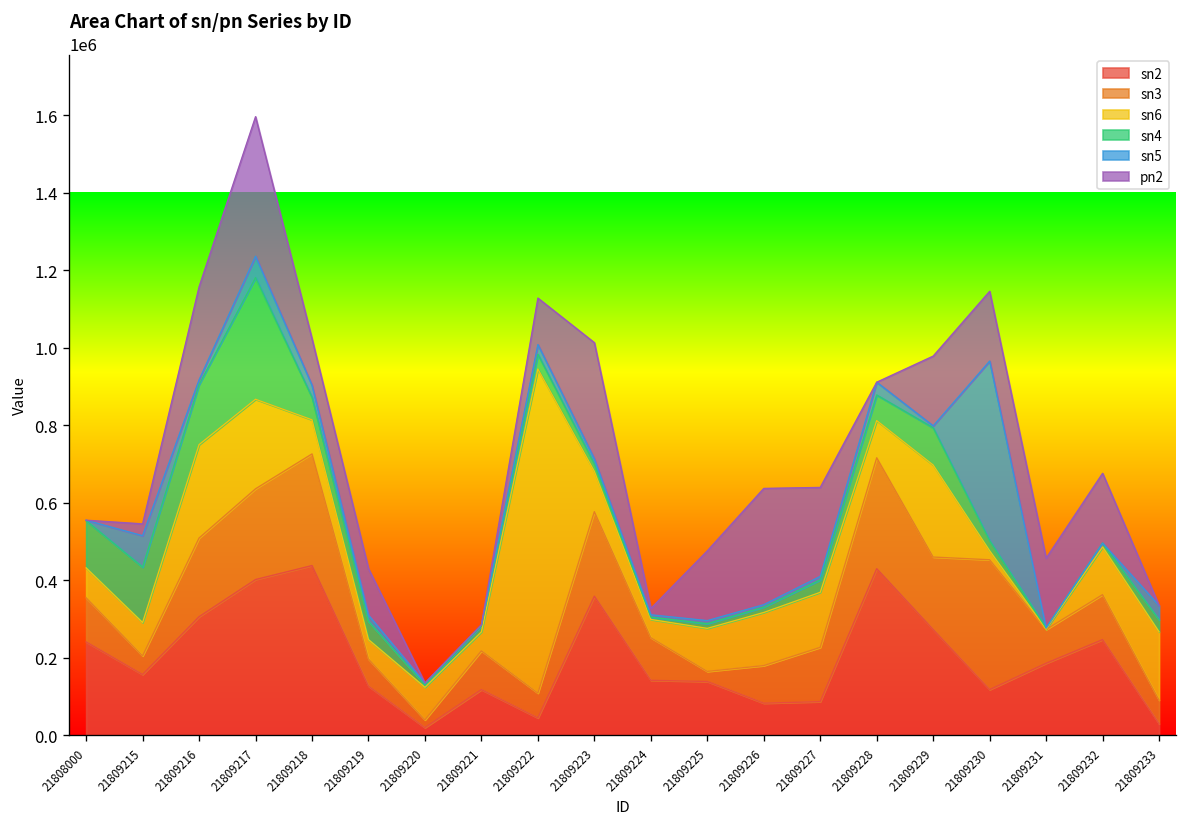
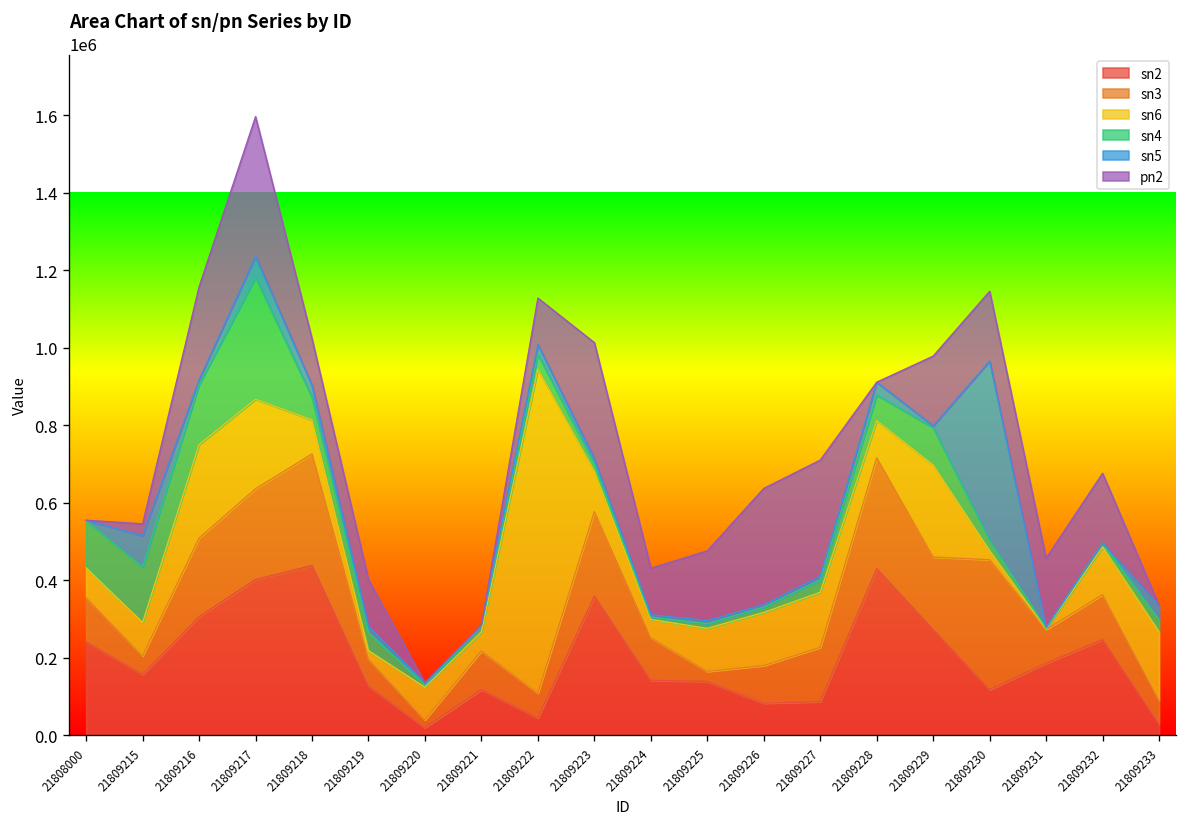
sn6, 21809219: 50000 -> 20000
pn2, 21809224: 20000 -> 120000
pn2, 21809227: 230000 -> 300000
